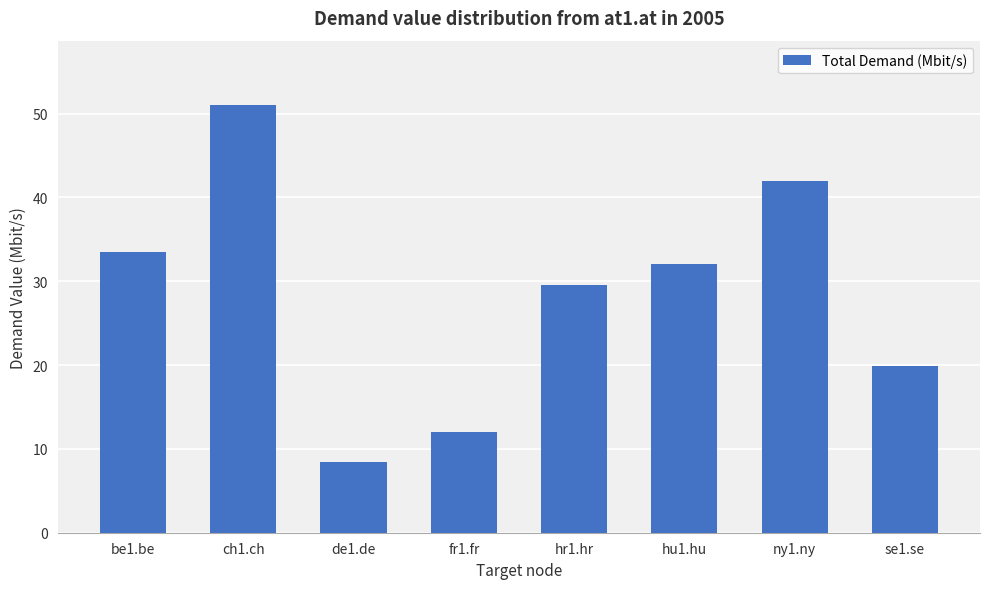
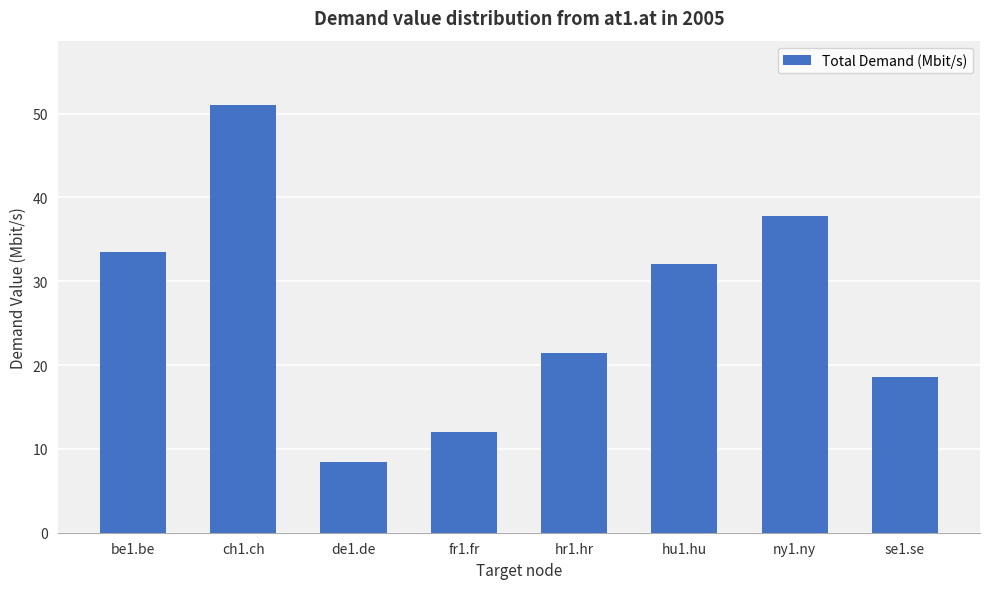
hr1.hr: 30 -> 21
ny1.ny: 42 -> 38
se1.se: 20 -> 19
